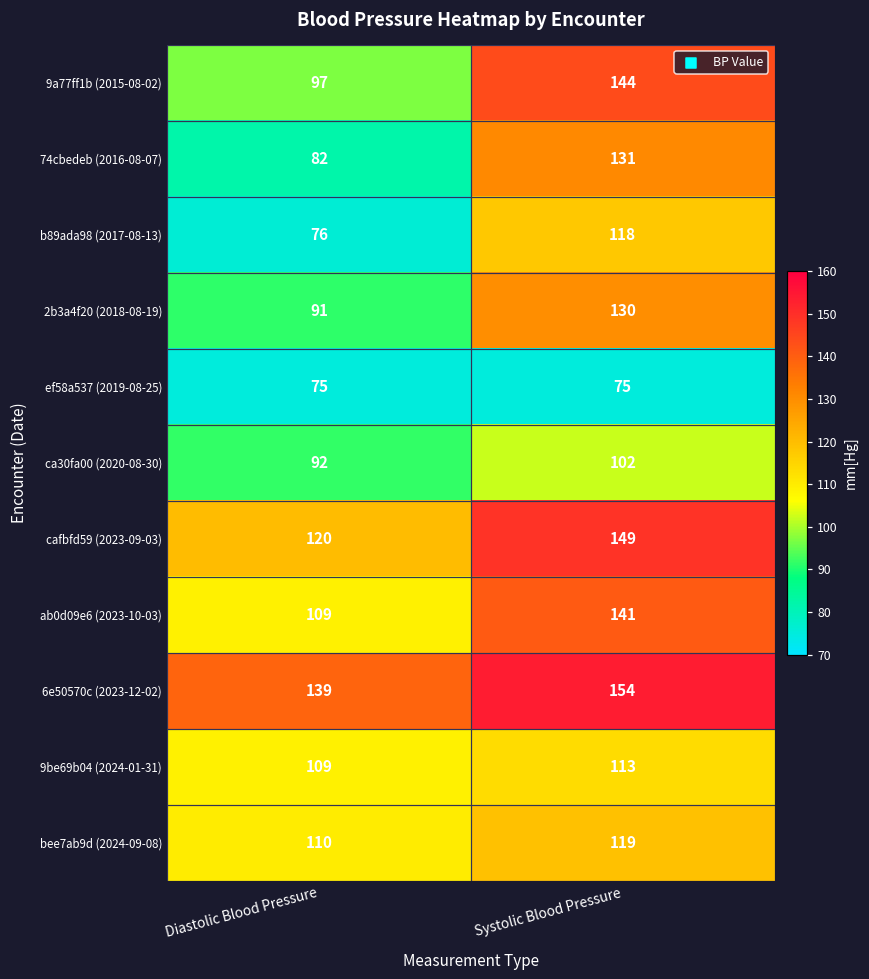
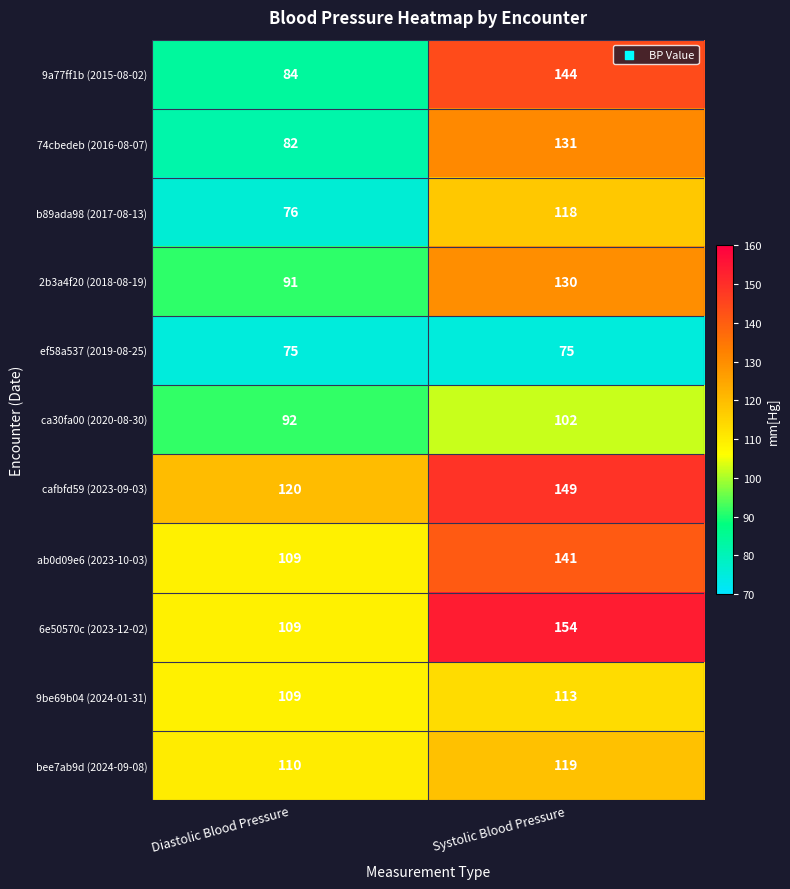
9a77ff1b (2015-08-02), Diastolic Blood Pressure: 97 -> 84
6e50570c (2023-12-02), Diastolic Blood Pressure: 139 -> 109
